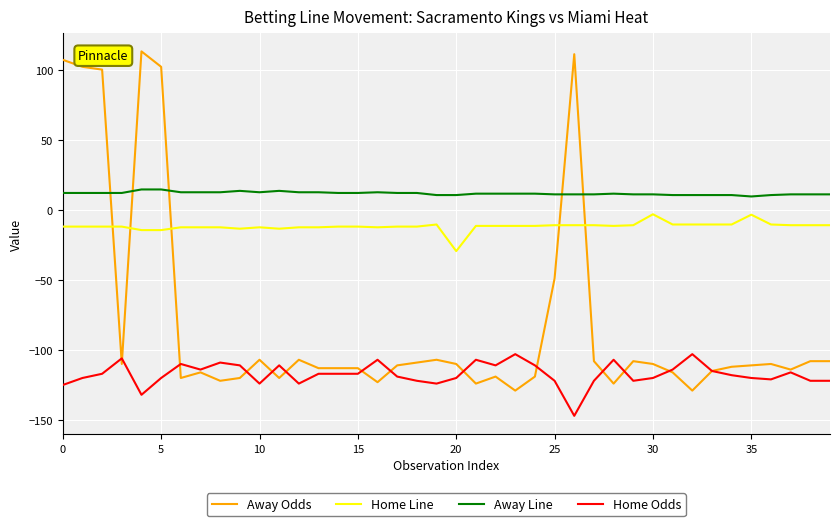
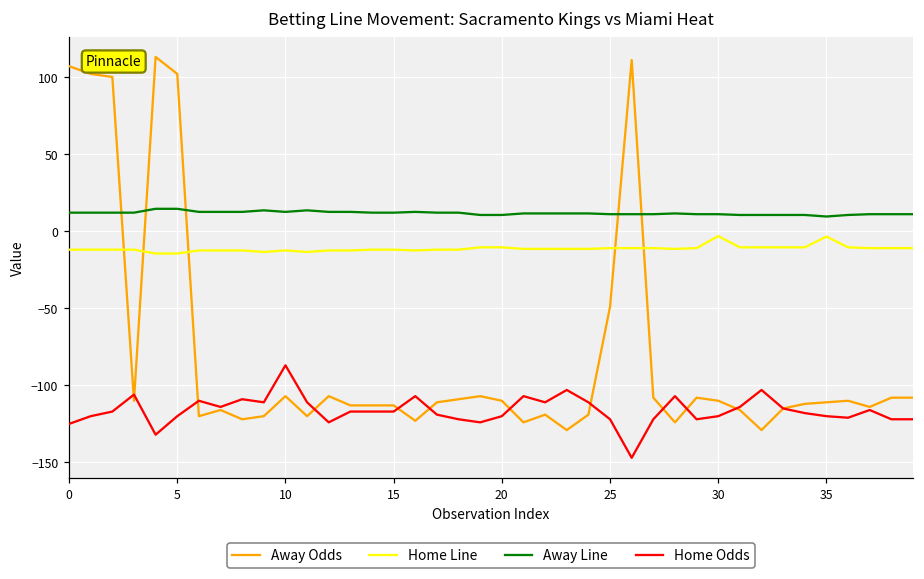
Home Odds, 10: -124 -> -87
Home Line, 20: -30 -> -11
